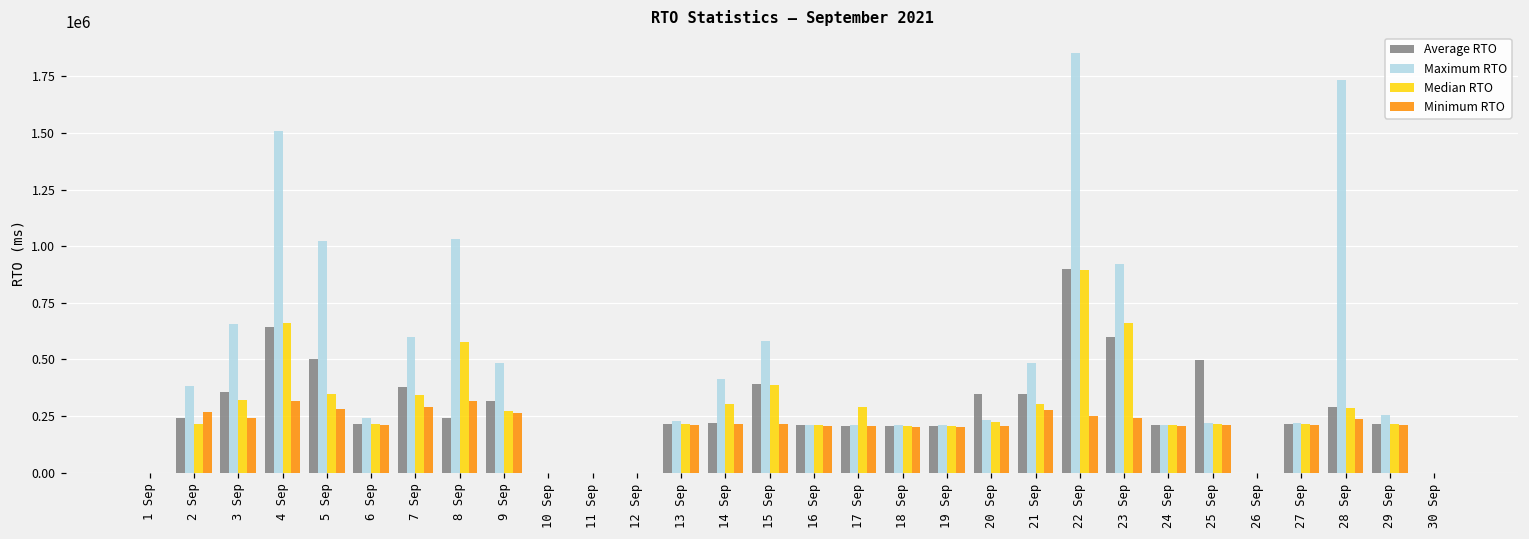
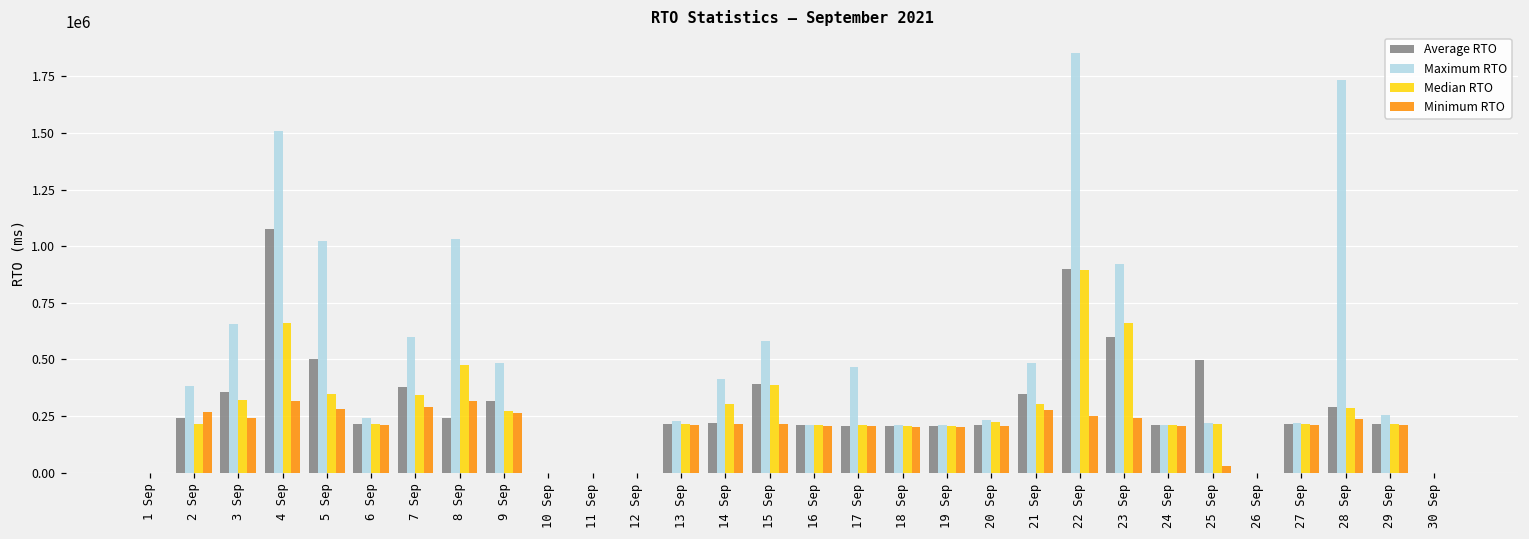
Average RTO, 4 Sep: 640000 -> 1070000
Median RTO, 8 Sep: 580000 -> 480000
Maximum RTO, 17 Sep: 210000 -> 470000
Median RTO, 17 Sep: 290000 -> 210000
Average RTO, 20 Sep: 350000 -> 210000
Minimum RTO, 25 Sep: 210000 -> 30000
